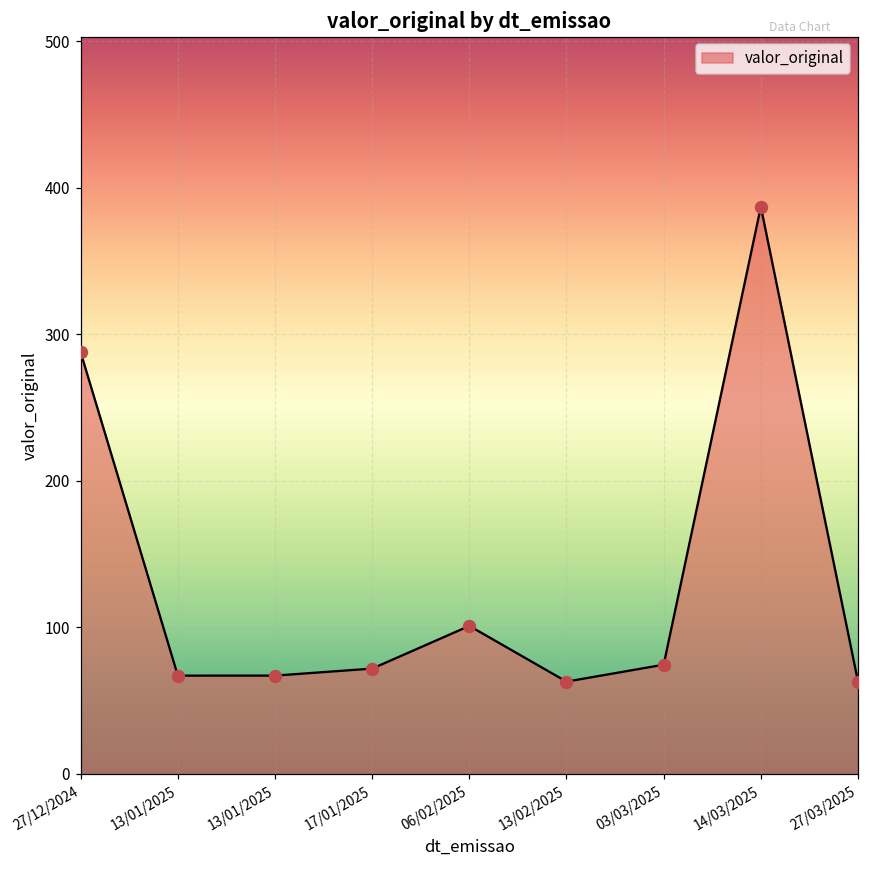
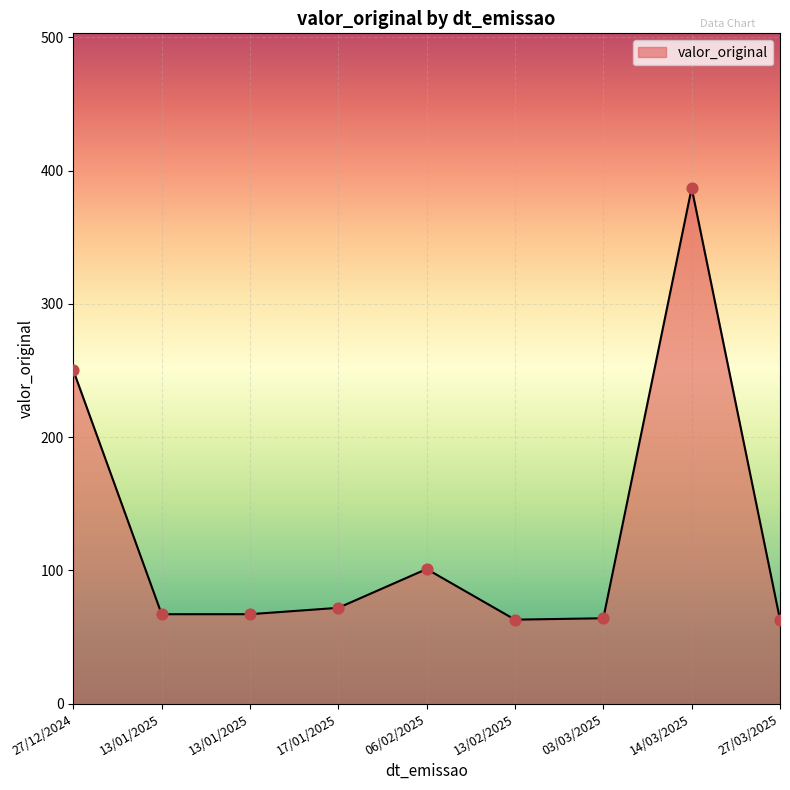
27/12/2024: 288 -> 250
03/03/2025: 75 -> 64
